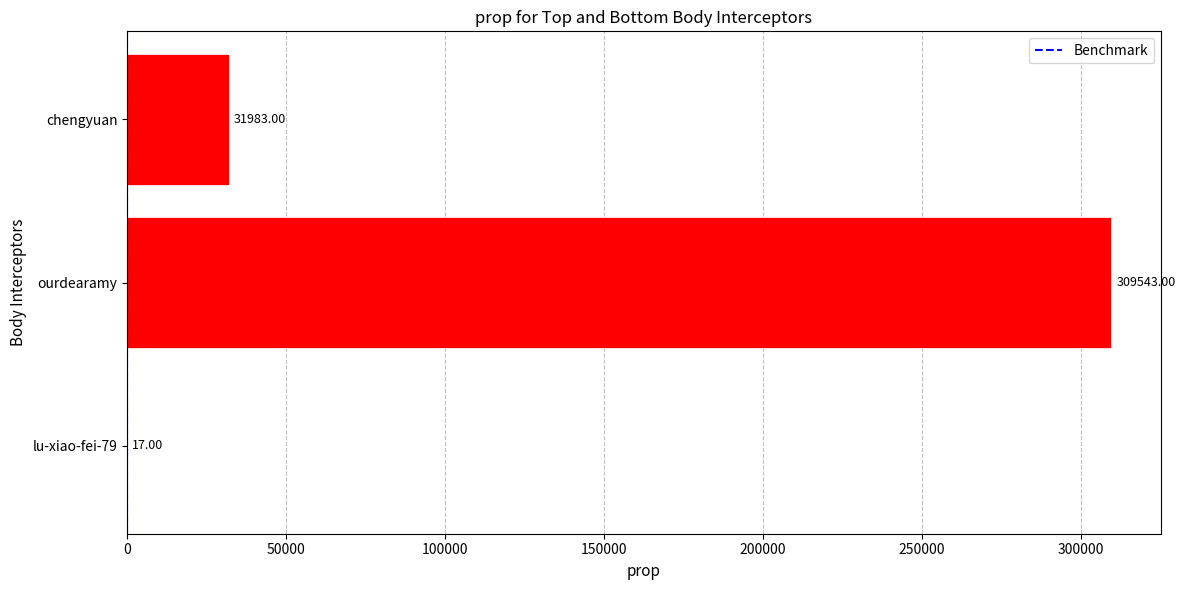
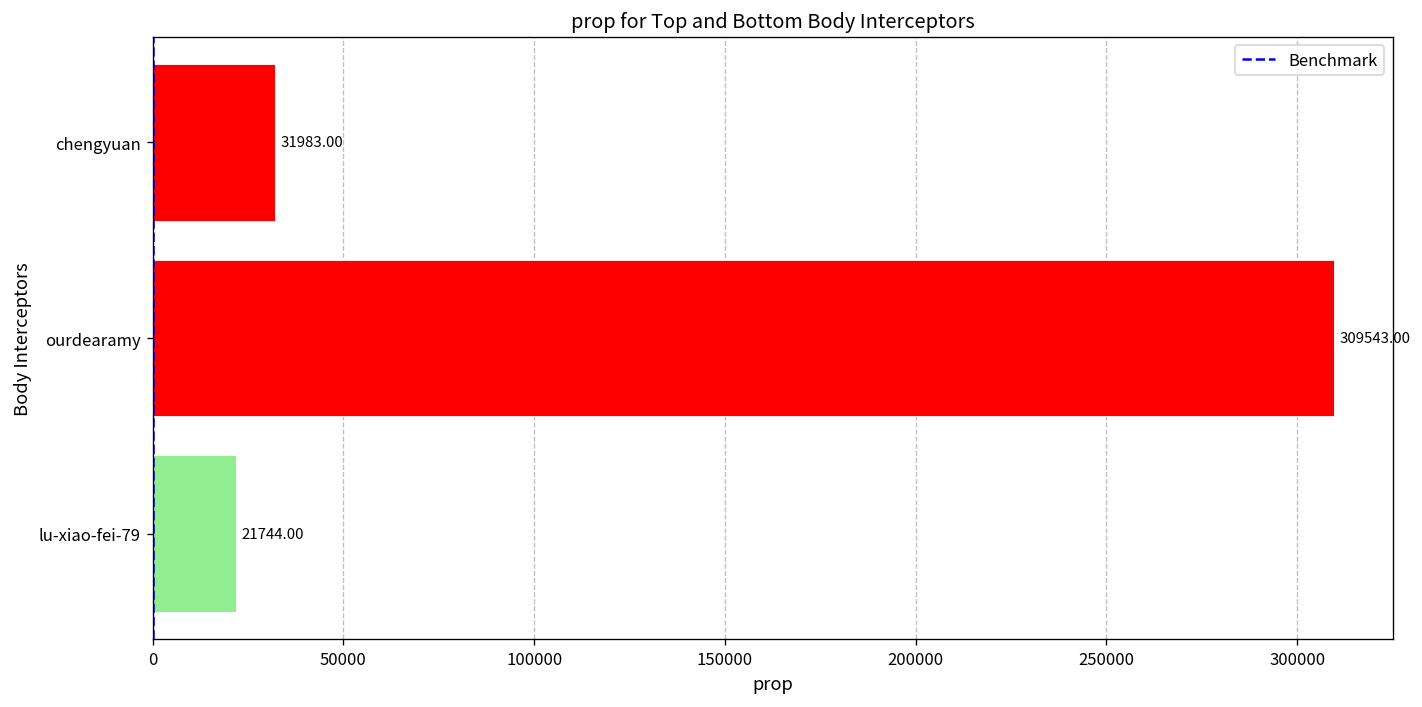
lu-xiao-fei-79: 17.00 -> 21744.00
